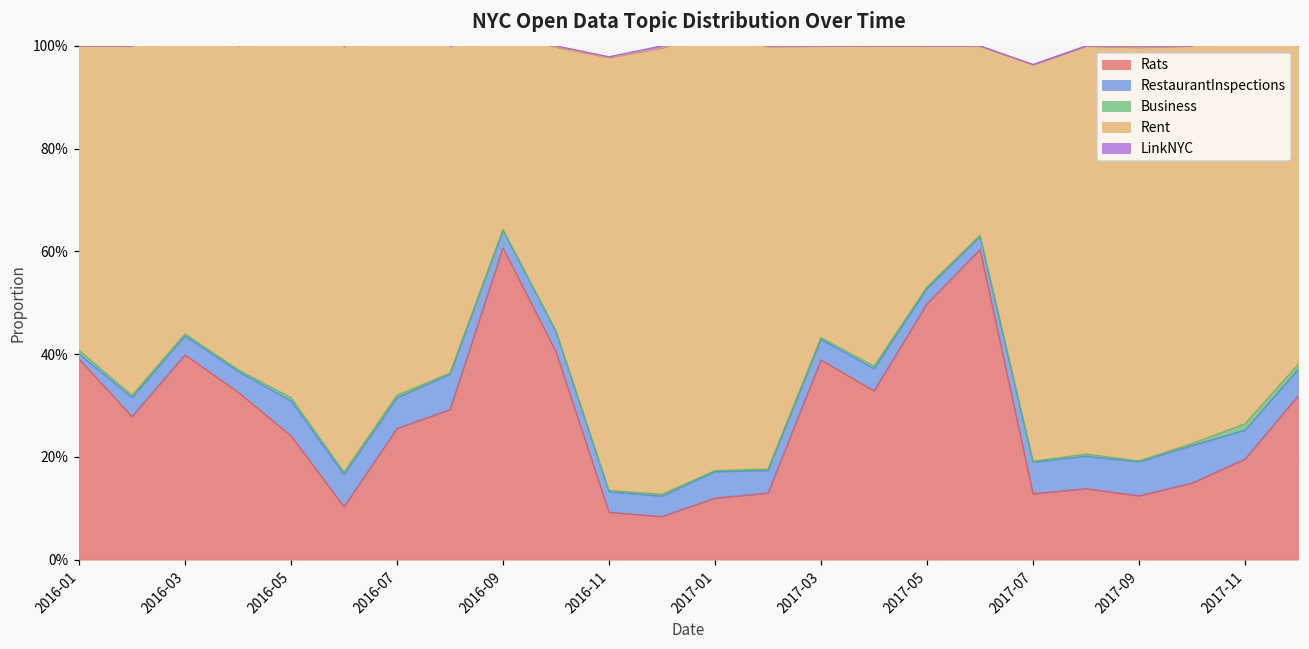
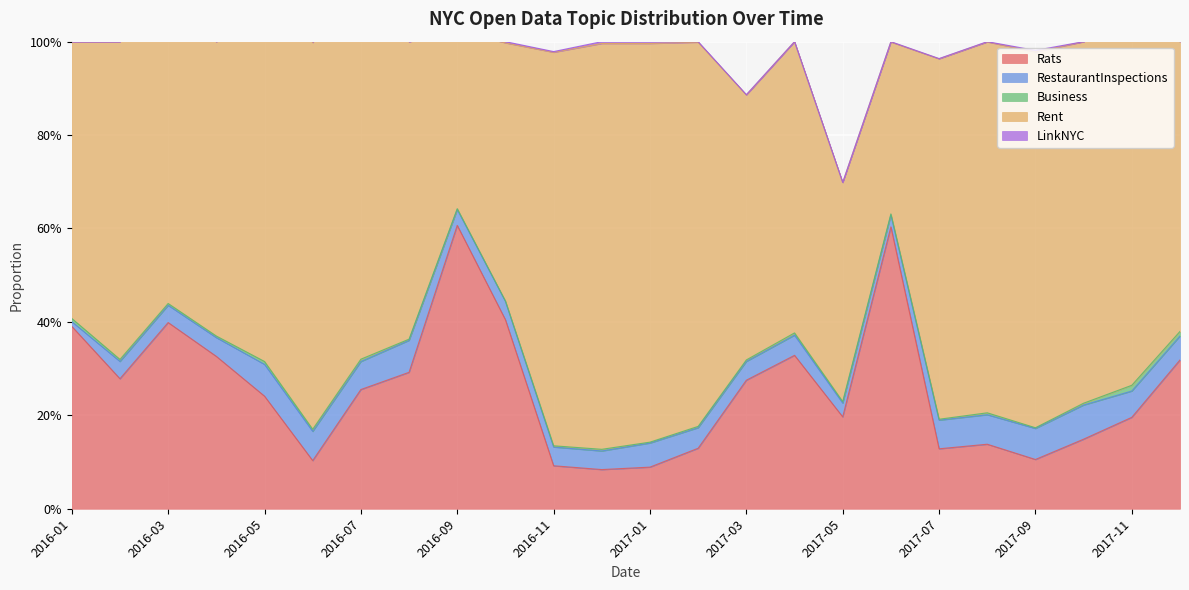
Rats, 2017-01: 12% -> 9%
Rats, 2017-03: 39% -> 28%
Rats, 2017-05: 50% -> 20%
Rats, 2017-09: 12% -> 11%
